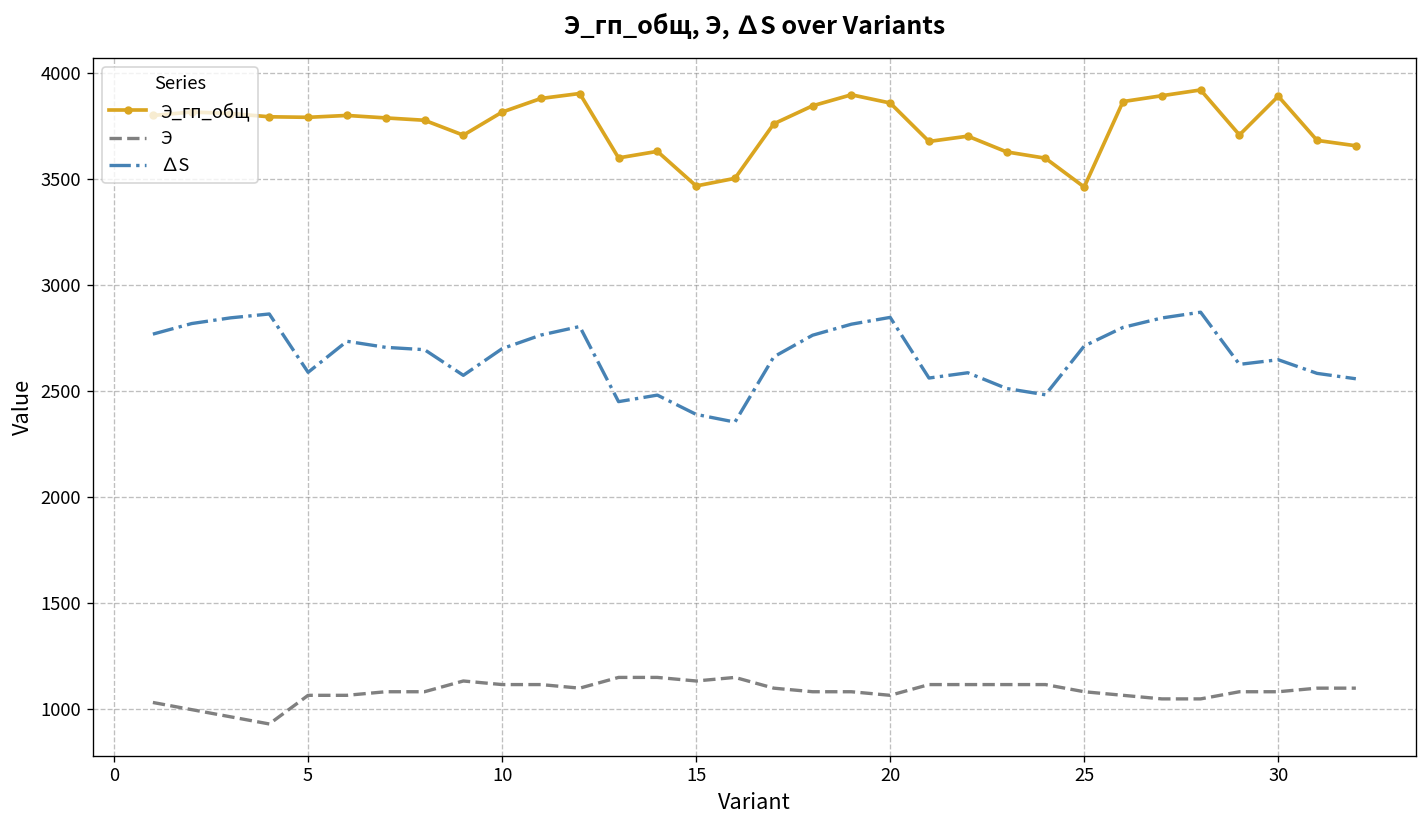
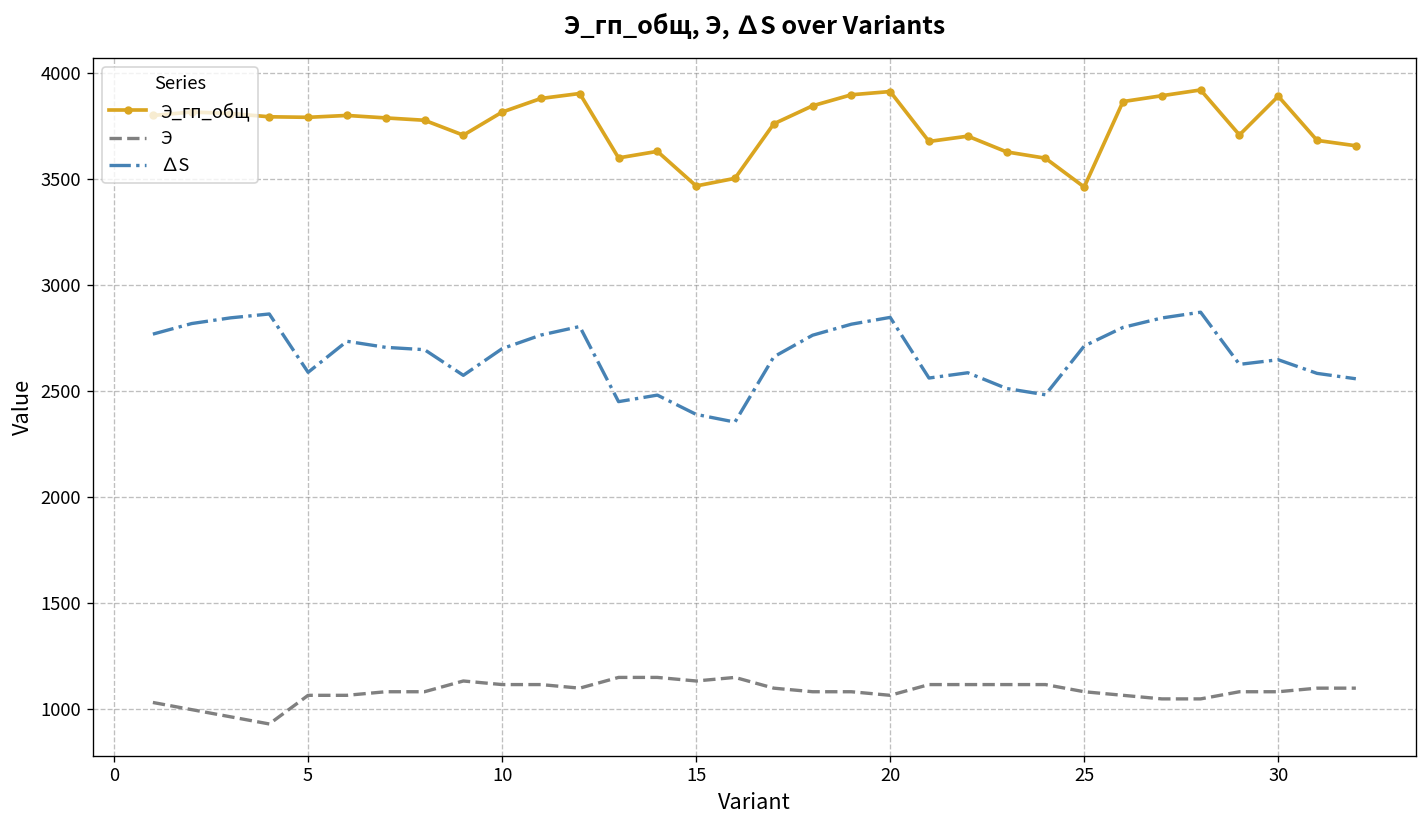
Э_гп_общ, 20: 3860 -> 3910
